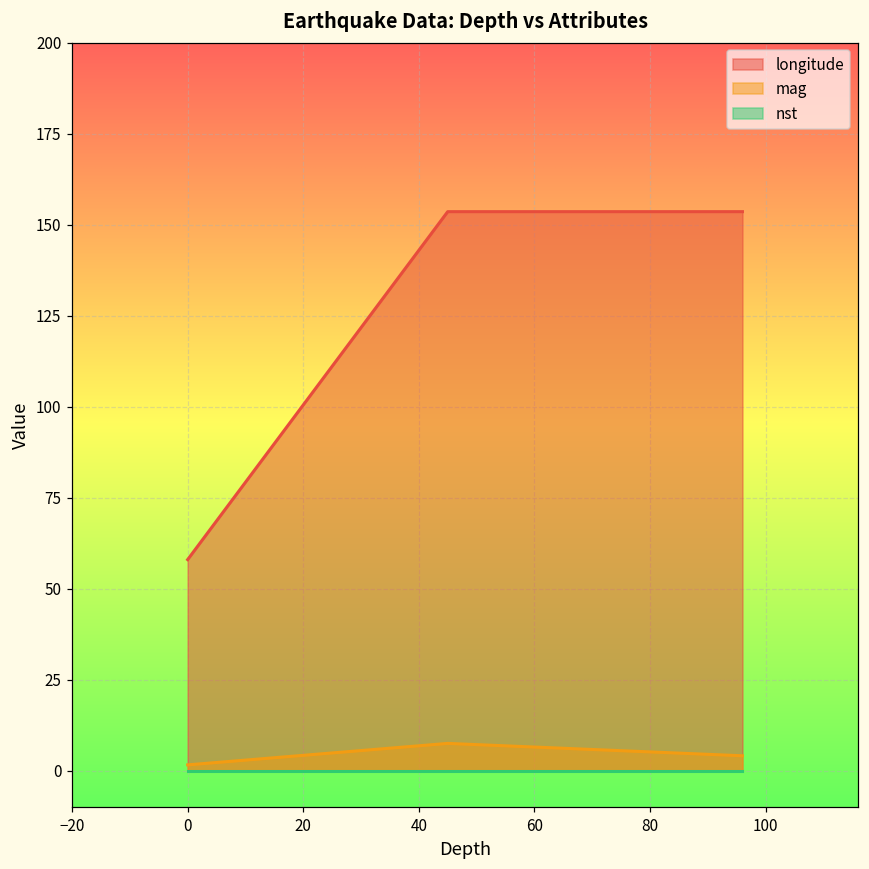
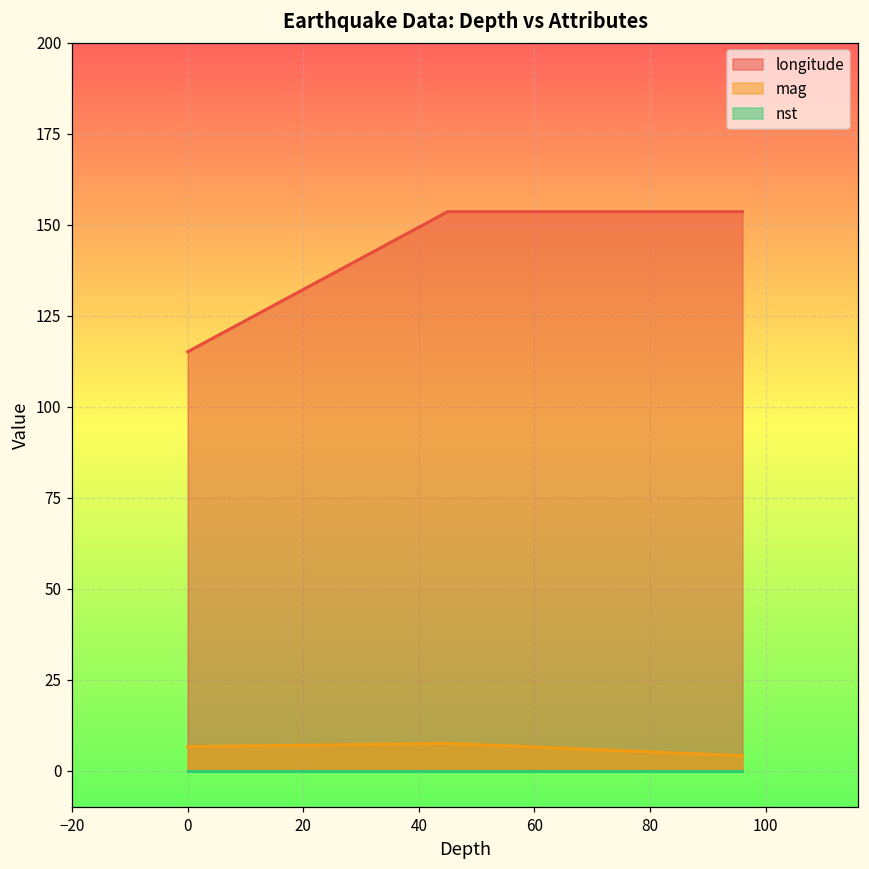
longitude, 0: 58 -> 115
mag, 0: 2 -> 7
